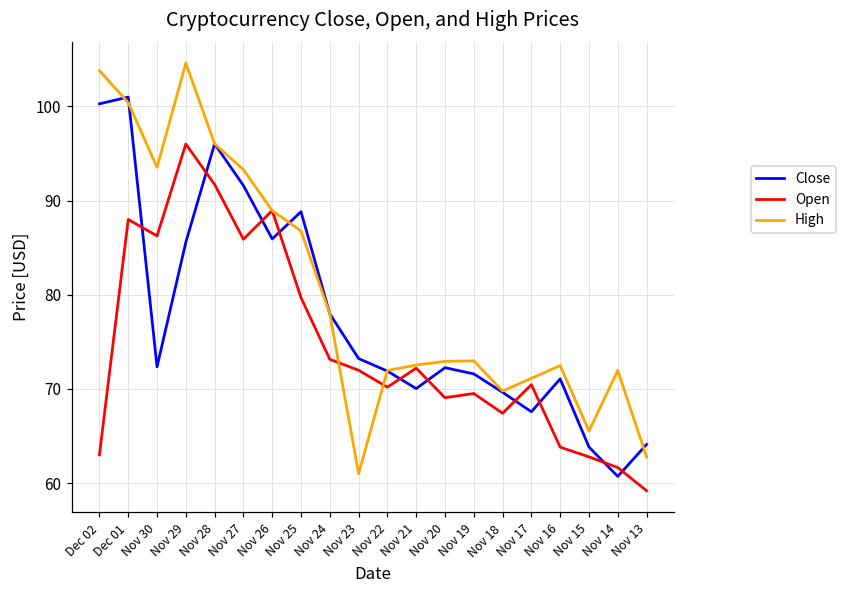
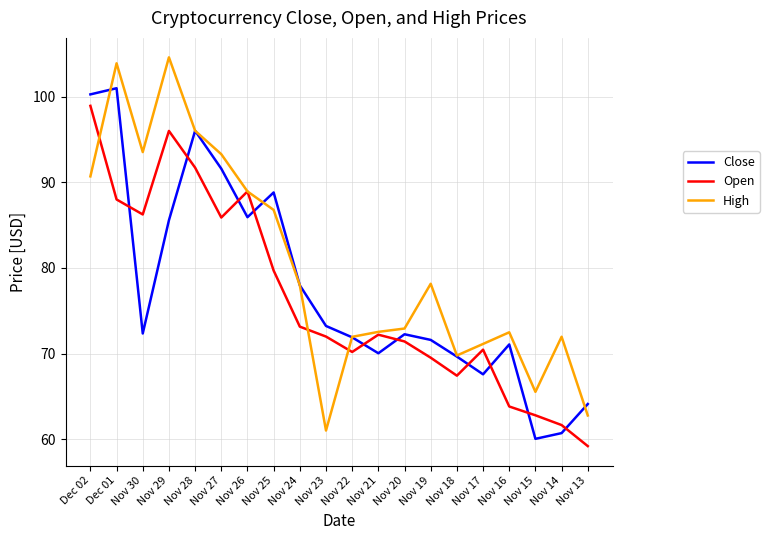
Open, Dec 02: 63 -> 99
High, Dec 02: 104 -> 91
High, Dec 01: 100 -> 104
Open, Nov 20: 69 -> 71
High, Nov 19: 73 -> 78
Close, Nov 15: 64 -> 60
